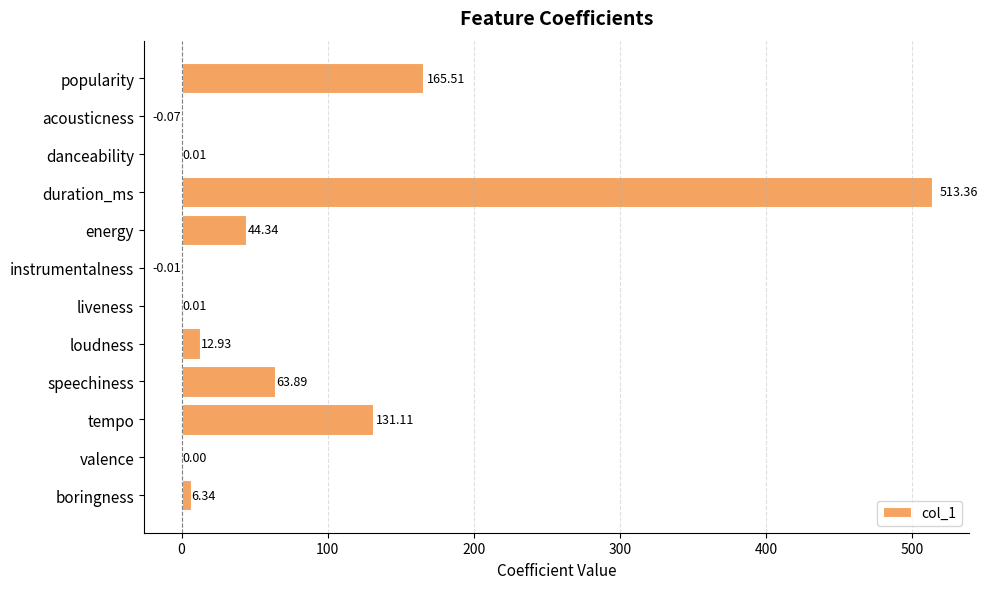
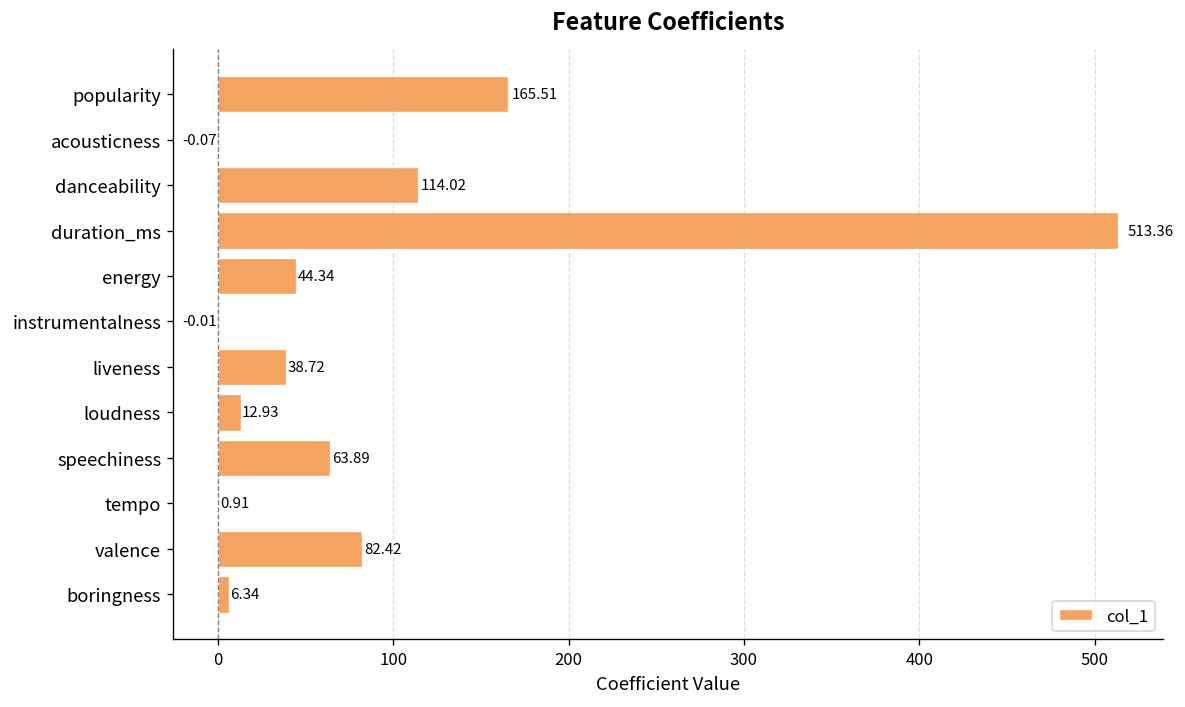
danceability: 0.01 -> 114.02
liveness: 0.01 -> 38.72
tempo: 131.11 -> 0.91
valence: 0.00 -> 82.42
